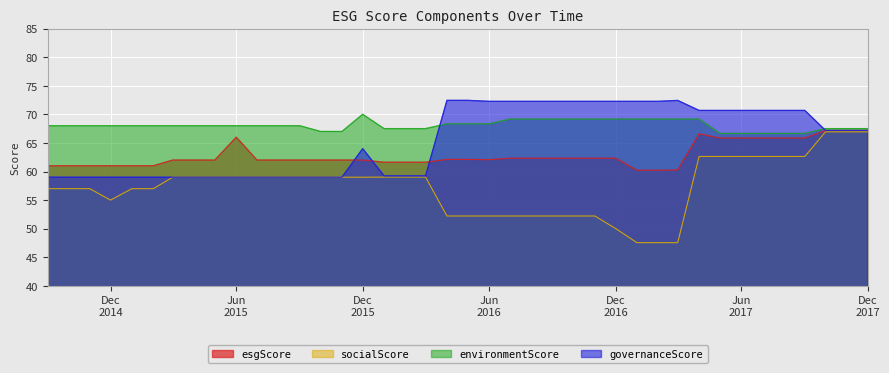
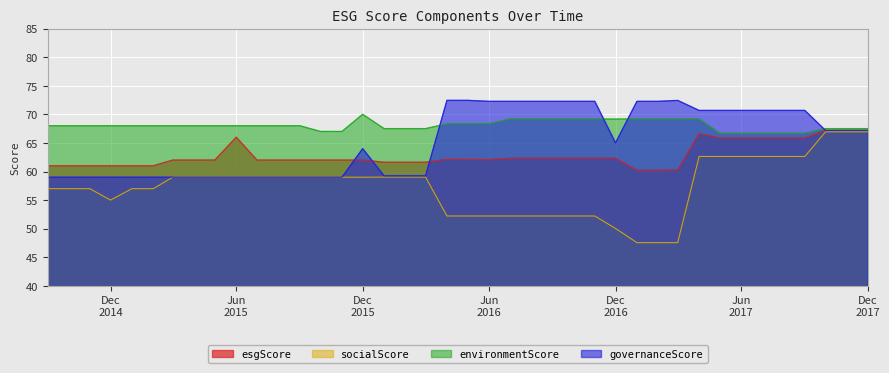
governanceScore, Dec 2016: 72 -> 65
